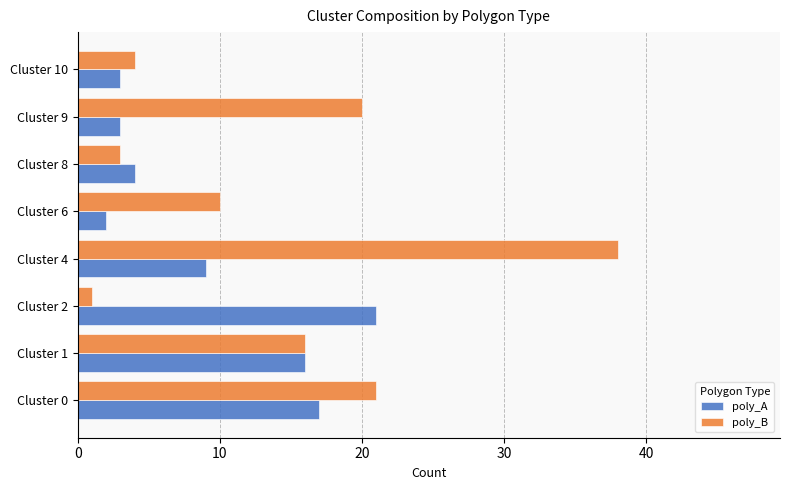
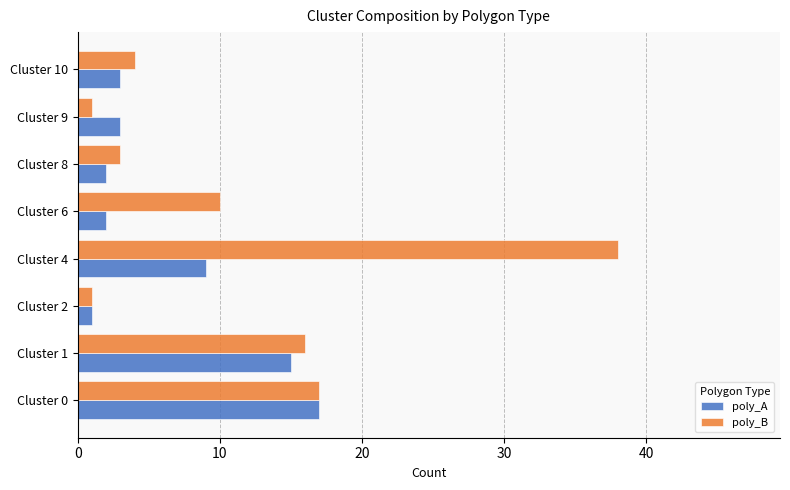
poly_B, Cluster 9: 20 -> 1
poly_A, Cluster 8: 4 -> 2
poly_A, Cluster 2: 21 -> 1
poly_A, Cluster 1: 16 -> 15
poly_B, Cluster 0: 21 -> 17
